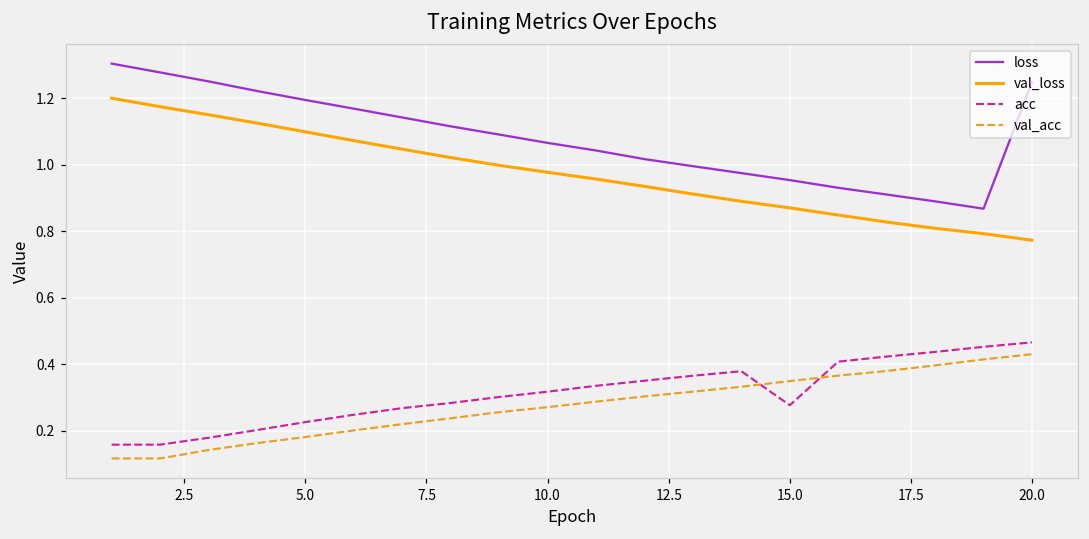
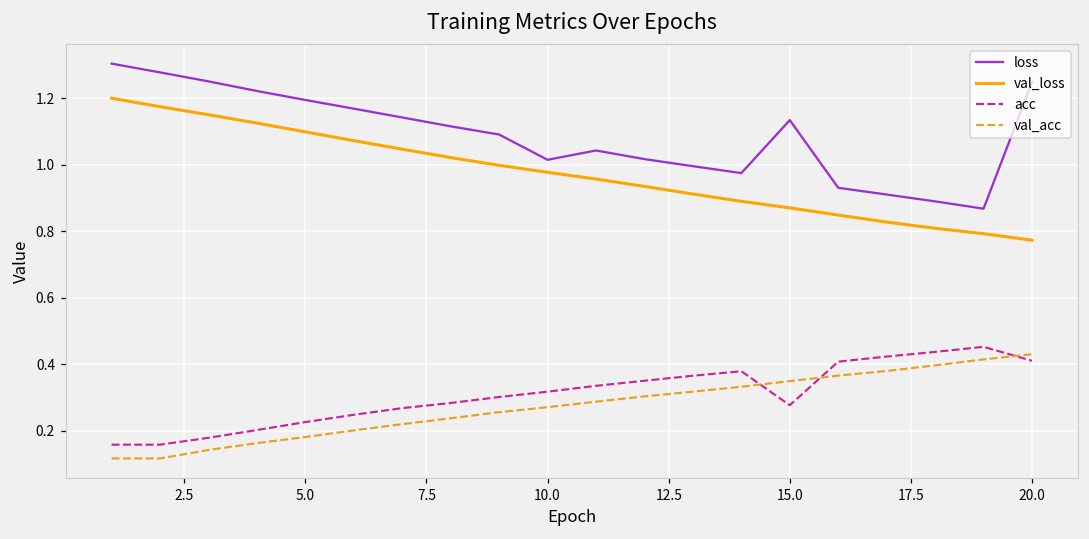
loss, 10.0: 1.07 -> 1.02
loss, 15.0: 0.95 -> 1.13
acc, 20.0: 0.47 -> 0.41
